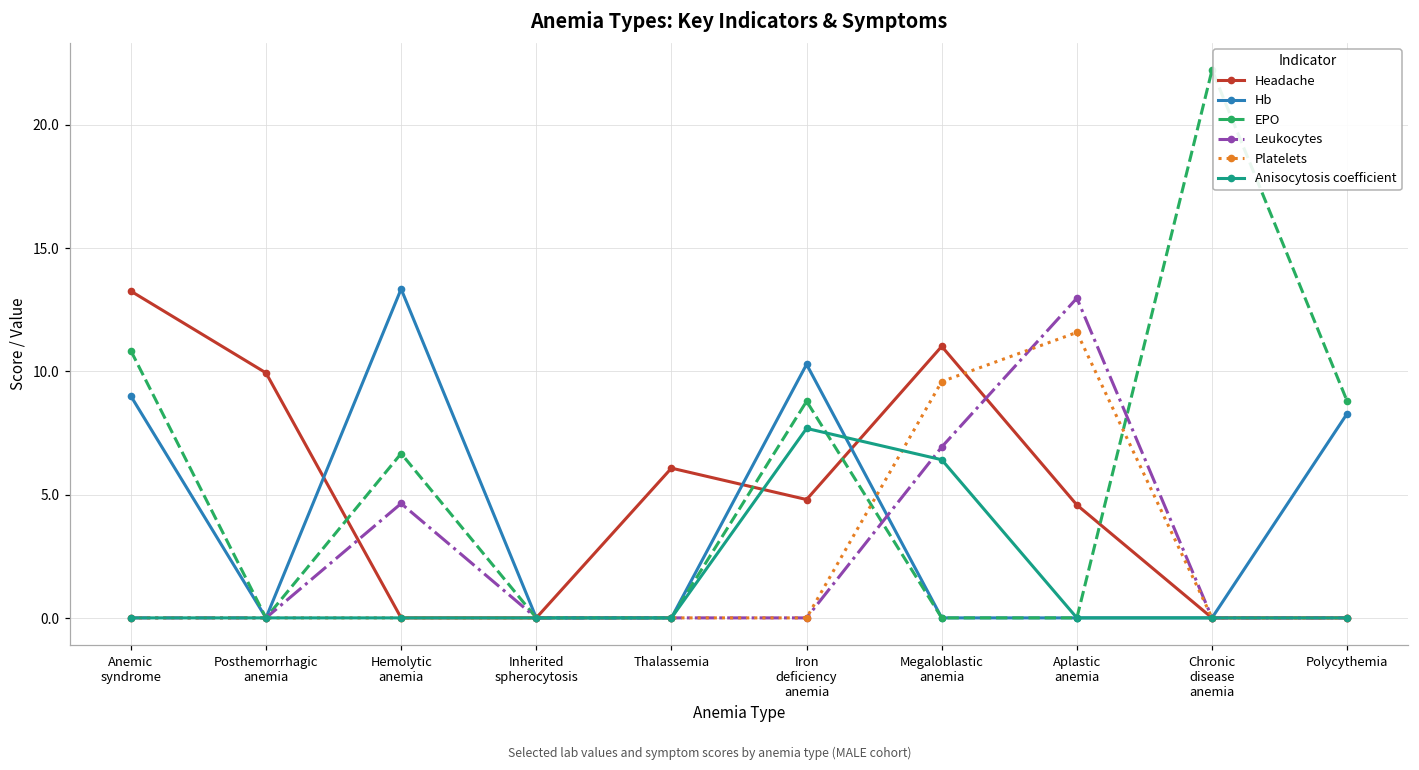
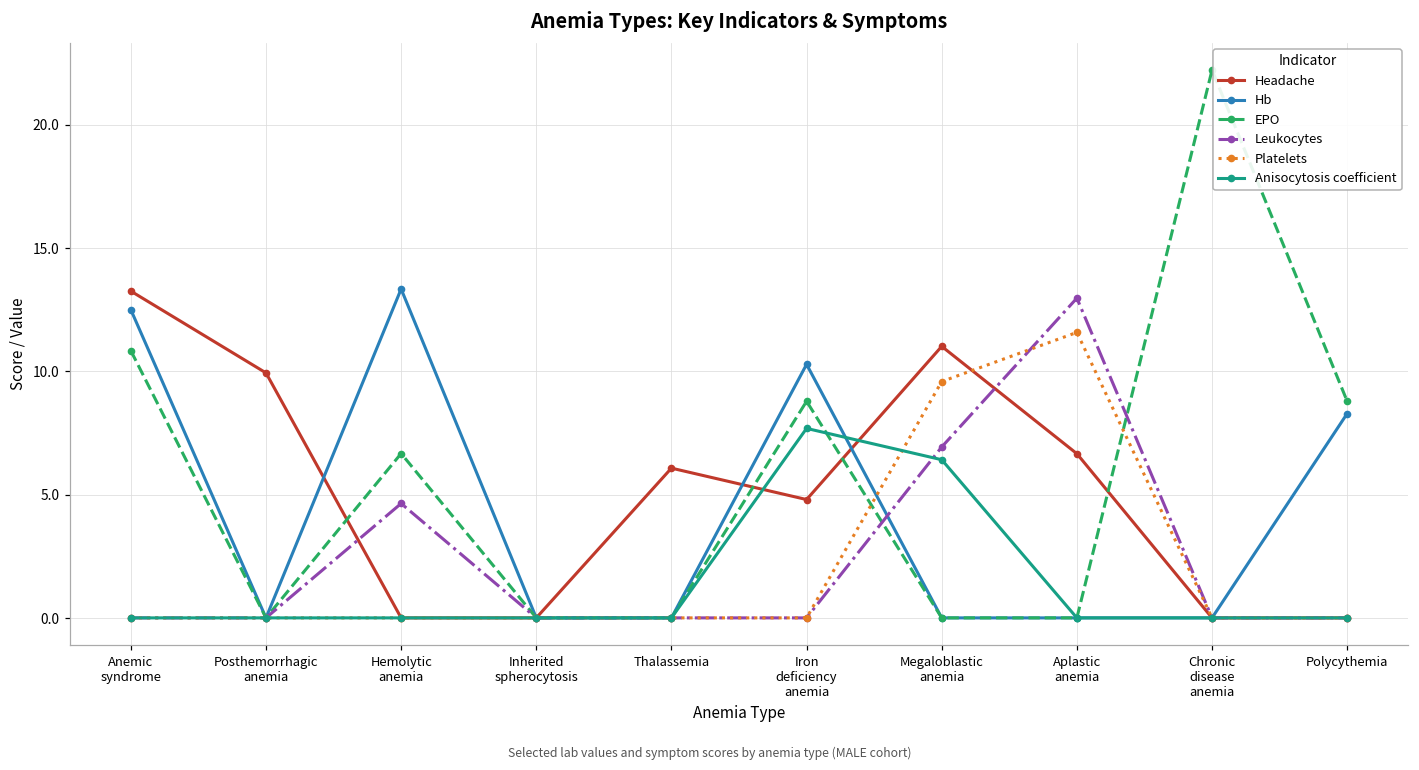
Hb, Anemic syndrome: 9.0 -> 12.5
Headache, Aplastic anemia: 4.6 -> 6.7
